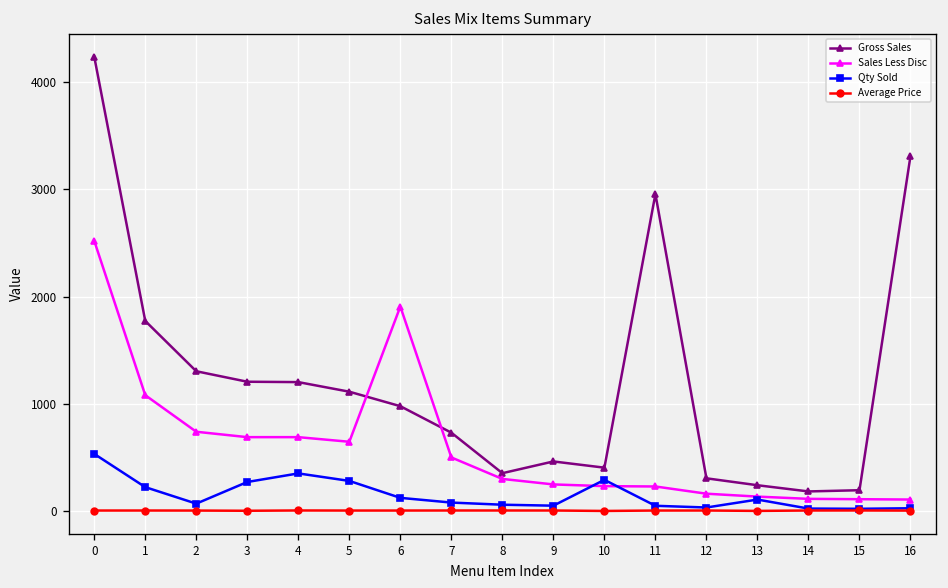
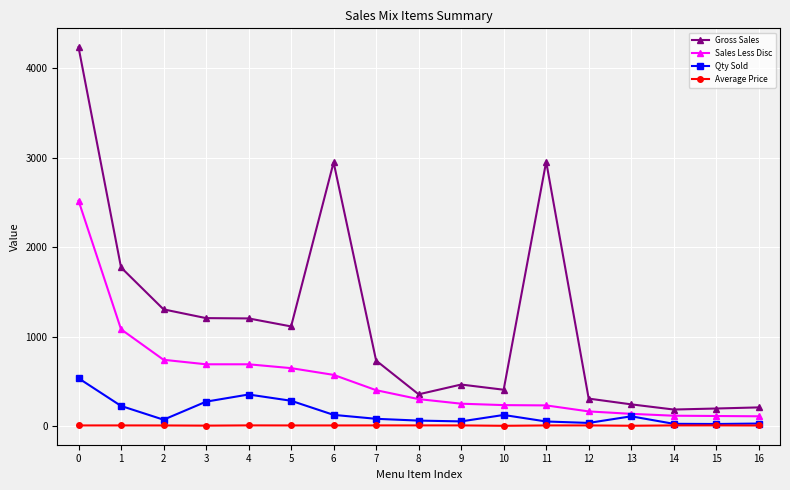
Gross Sales, 6: 1000 -> 2900
Sales Less Disc, 6: 1900 -> 600
Sales Less Disc, 7: 500 -> 400
Qty Sold, 10: 300 -> 100
Gross Sales, 16: 3300 -> 200
